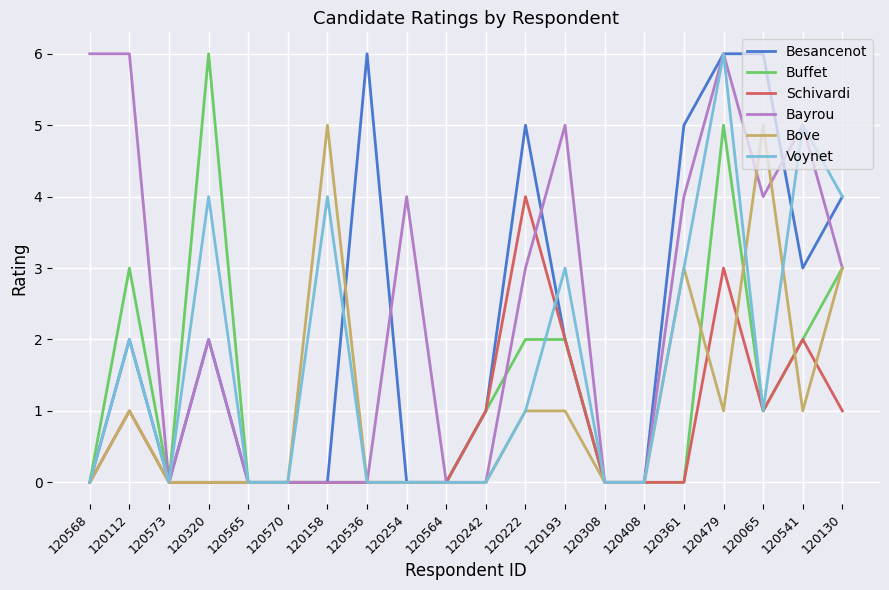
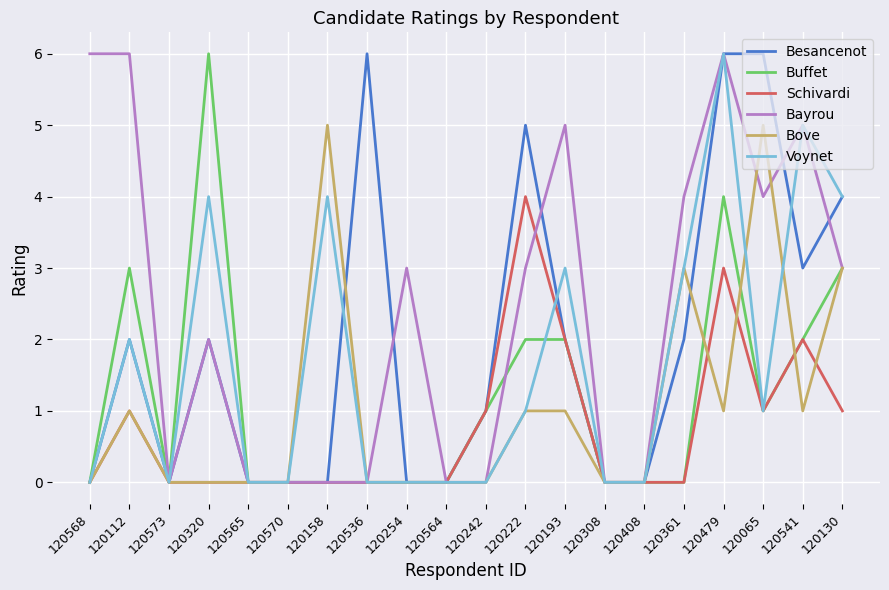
Bayrou, 120254: 4 -> 3
Besancenot, 120361: 5 -> 2
Buffet, 120479: 5 -> 4
